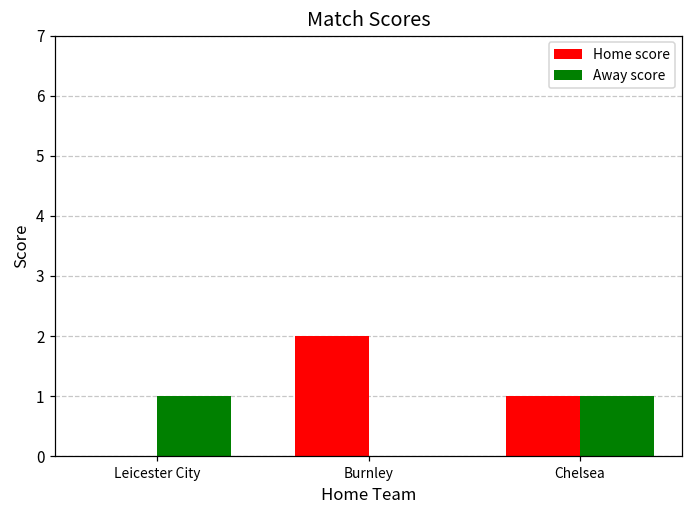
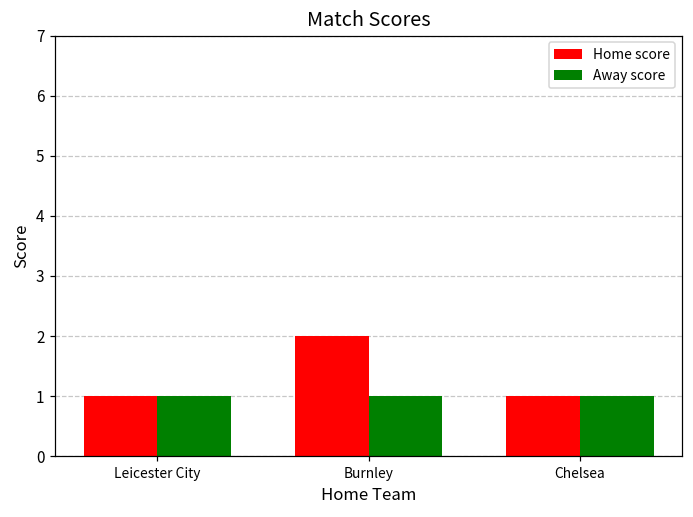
Home score, Leicester City: 0 -> 1
Away score, Burnley: 0 -> 1
